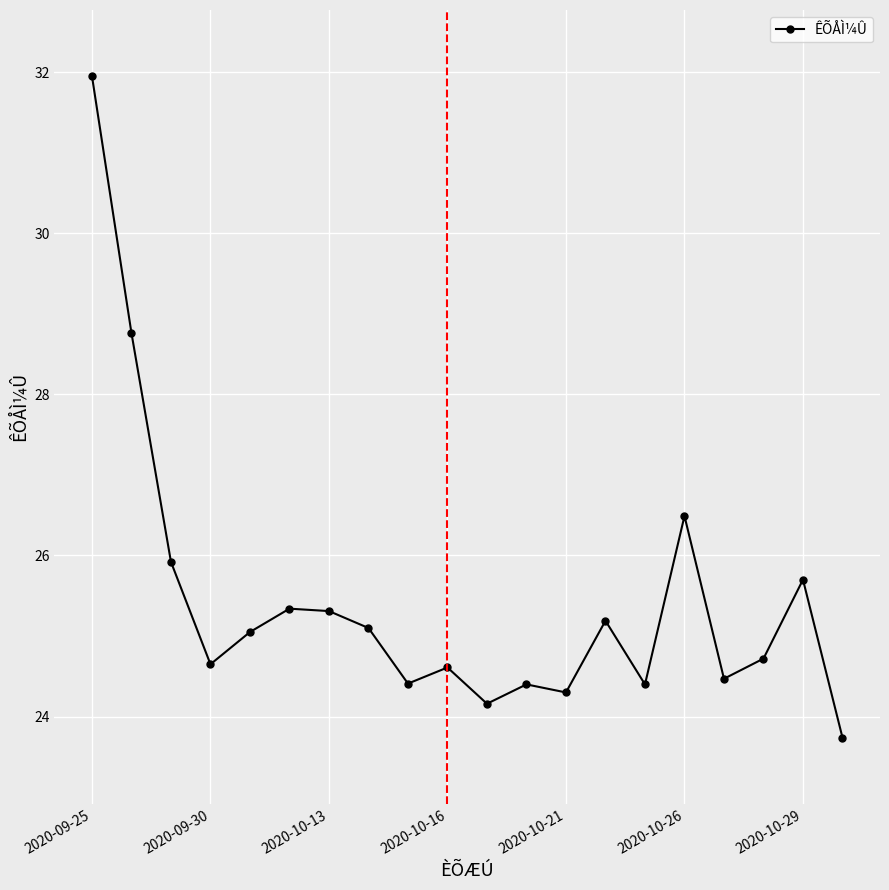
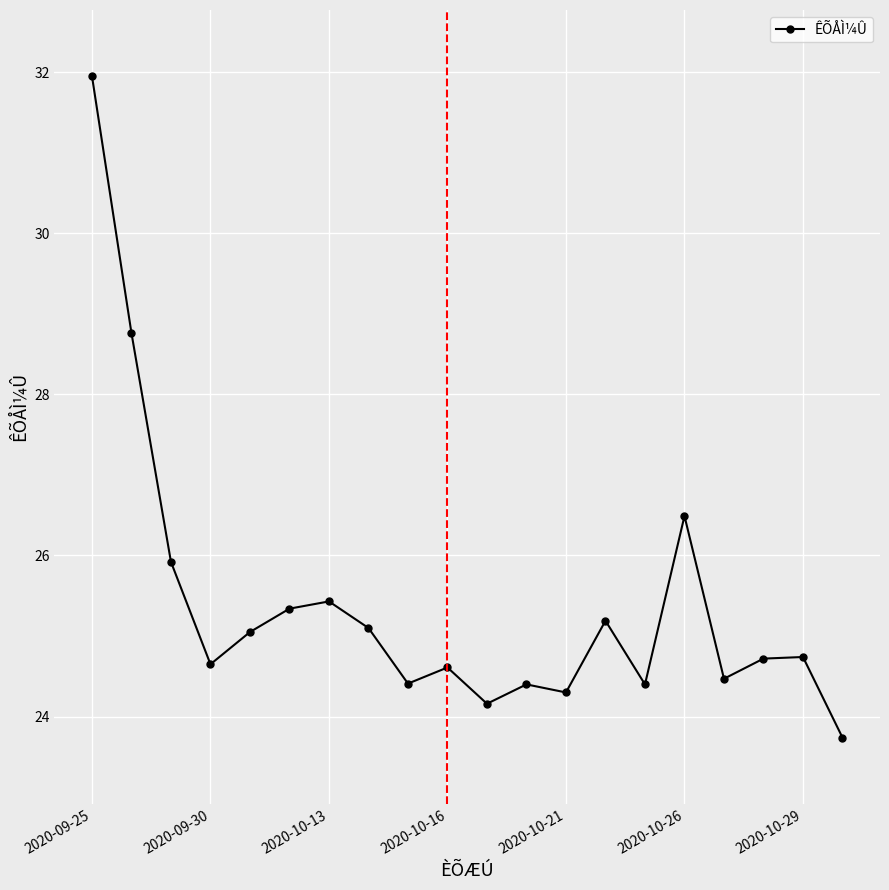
2020-10-13: 25.3 -> 25.4
2020-10-29: 25.7 -> 24.7
